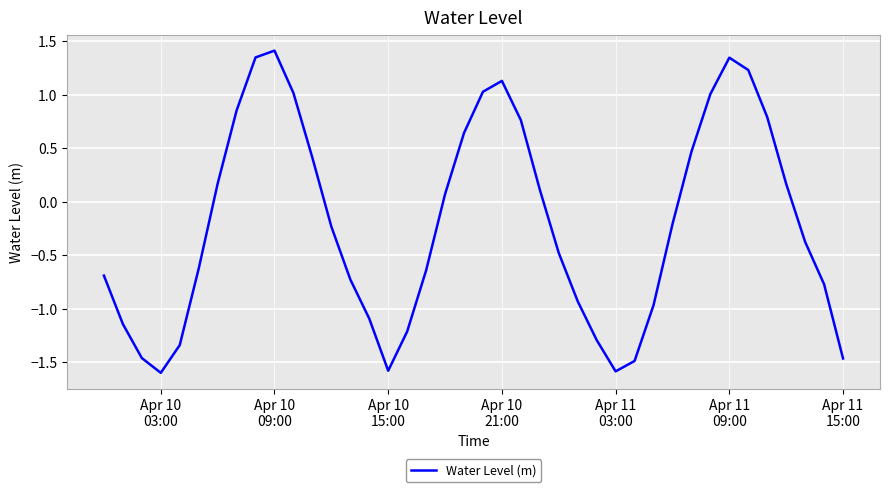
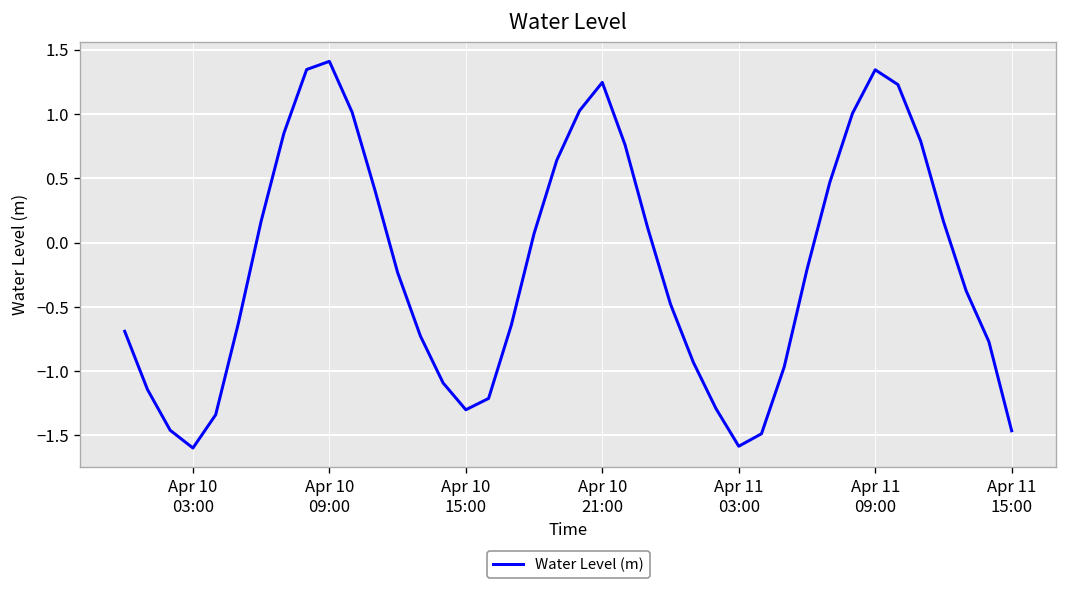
Apr 10 15:00: -1.58 -> -1.30
Apr 10 21:00: 1.13 -> 1.25
